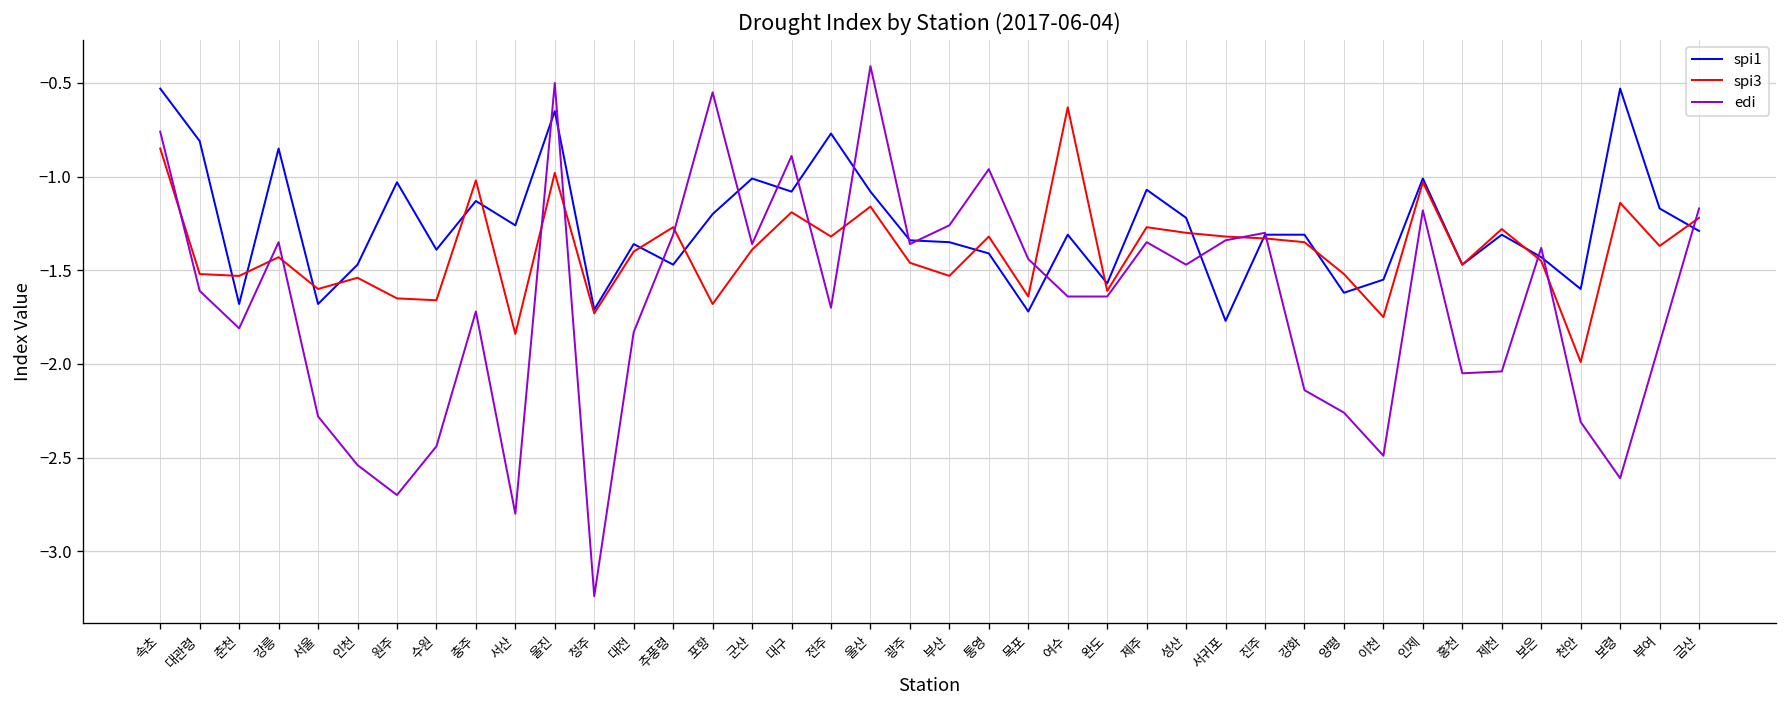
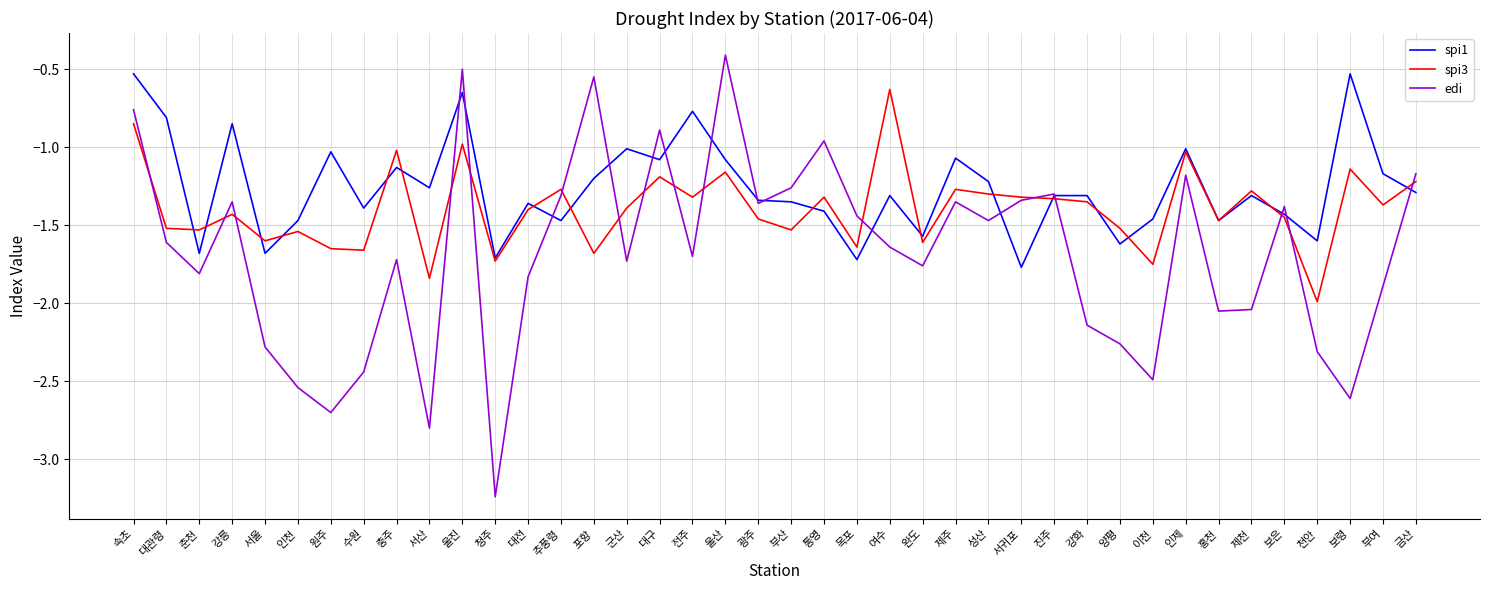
edi, 군산: -1.36 -> -1.73
edi, 완도: -1.64 -> -1.76
spi1, 이천: -1.55 -> -1.46
